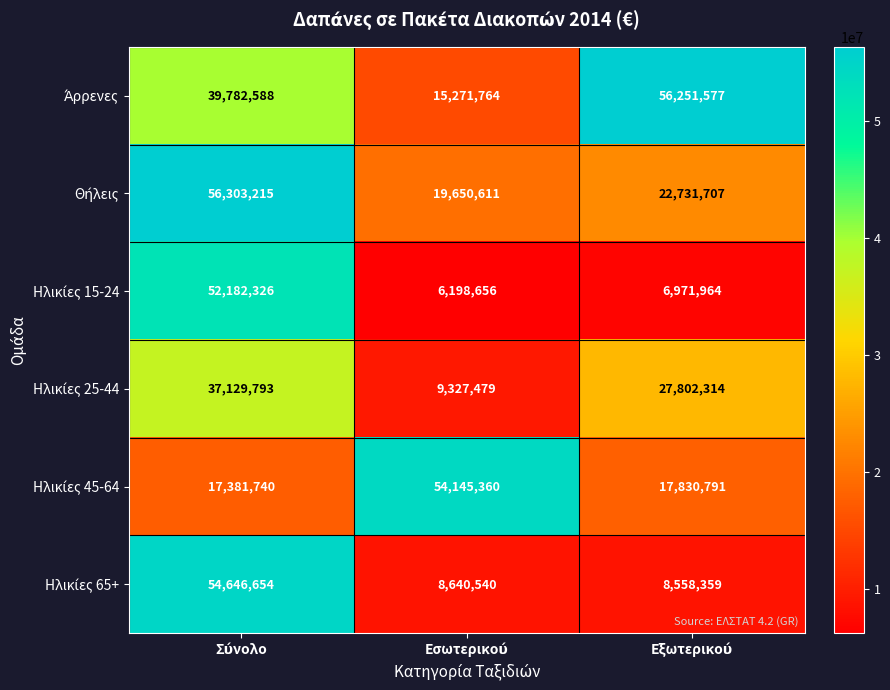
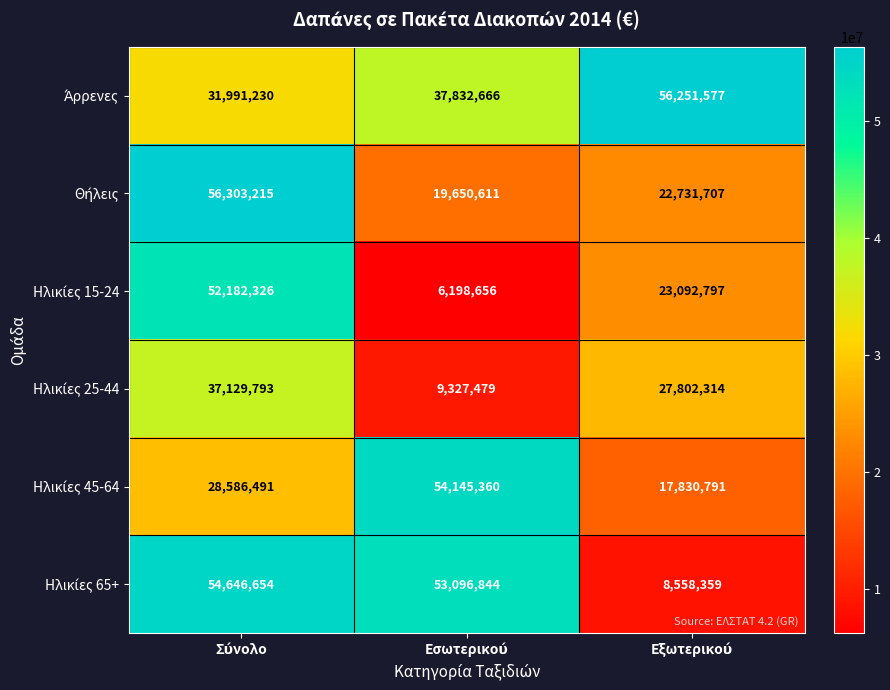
Άρρενες, Σύνολο: 39,782,588 -> 31,991,230
Άρρενες, Εσωτερικού: 15,271,764 -> 37,832,666
Ηλικίες 15-24, Εξωτερικού: 6,971,964 -> 23,092,797
Ηλικίες 45-64, Σύνολο: 17,381,740 -> 28,586,491
Ηλικίες 65+, Εσωτερικού: 8,640,540 -> 53,096,844
